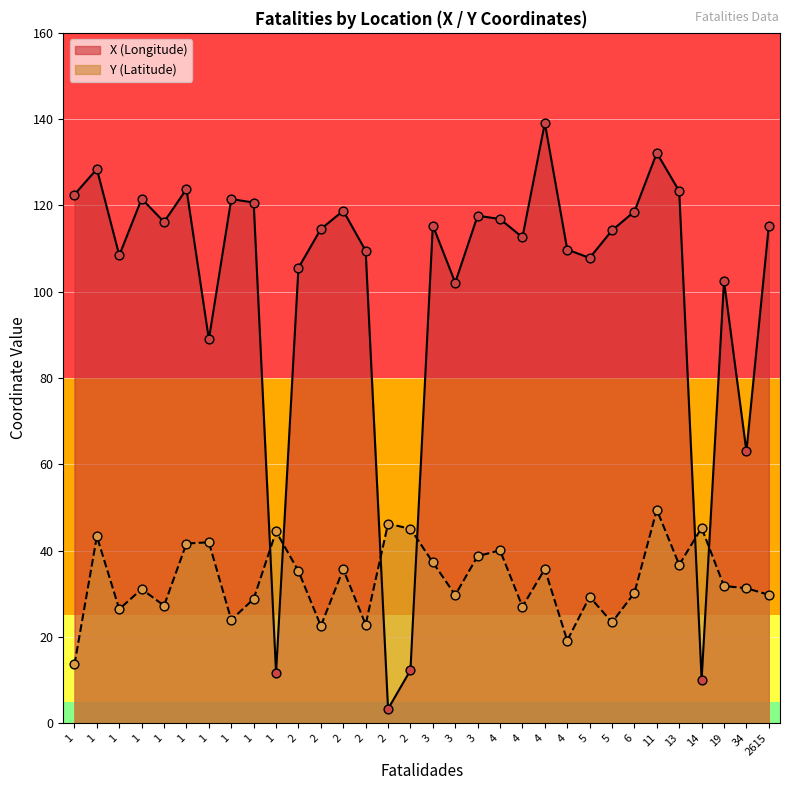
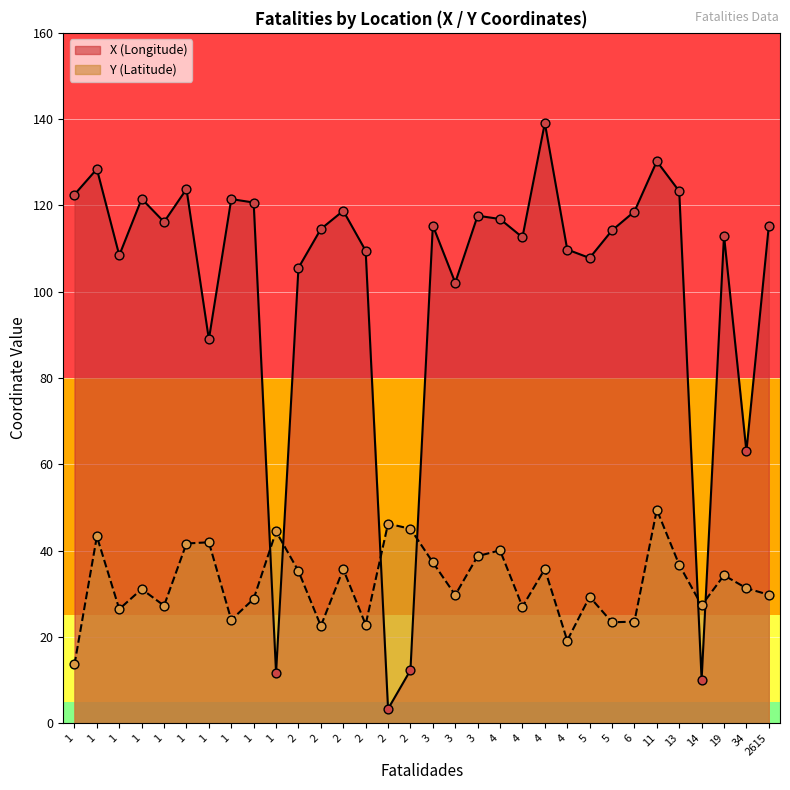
Y (Latitude), 6: 30 -> 24
X (Longitude), 11: 132 -> 130
Y (Latitude), 14: 45 -> 27
X (Longitude), 19: 102 -> 113
Y (Latitude), 19: 32 -> 34
